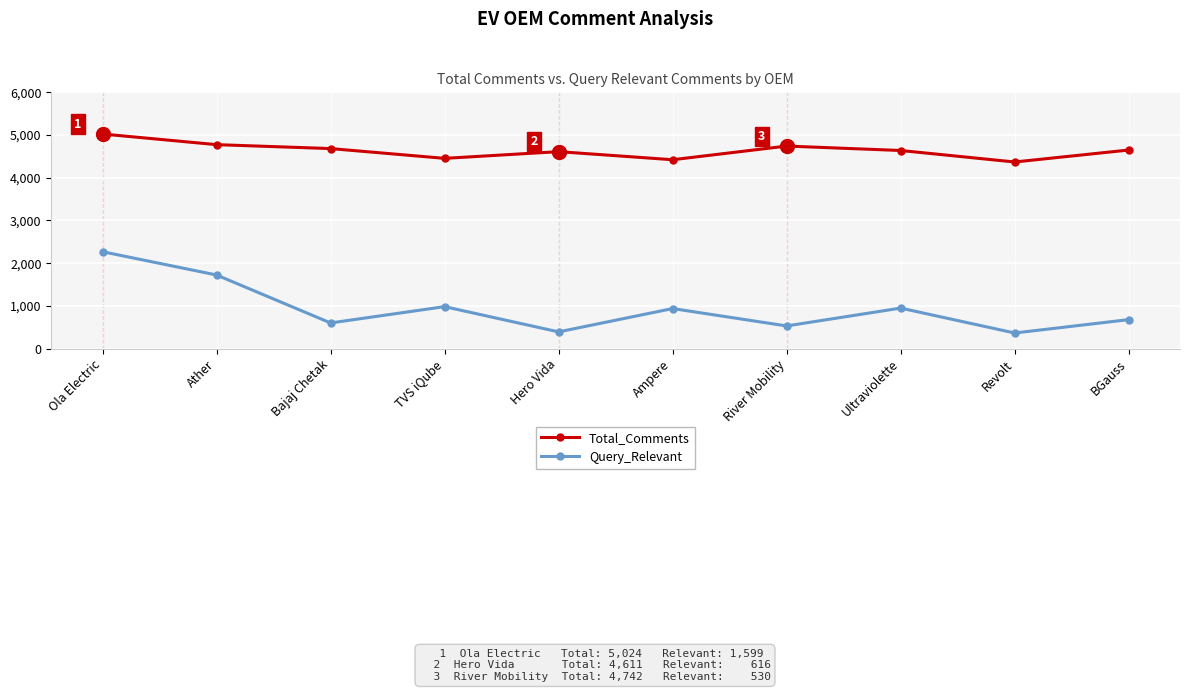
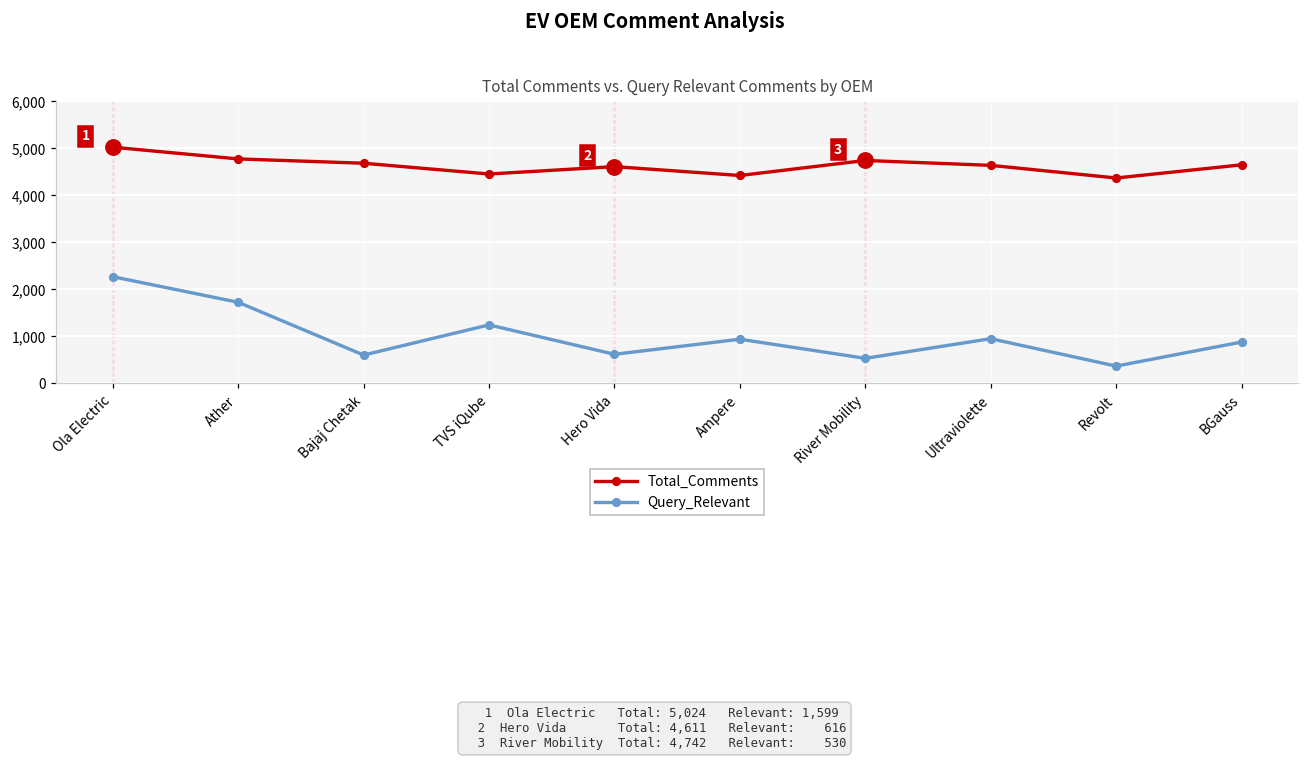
Query_Relevant, TVS iQube: 1,000 -> 1,200
Query_Relevant, Hero Vida: 400 -> 600
Query_Relevant, BGauss: 700 -> 900
